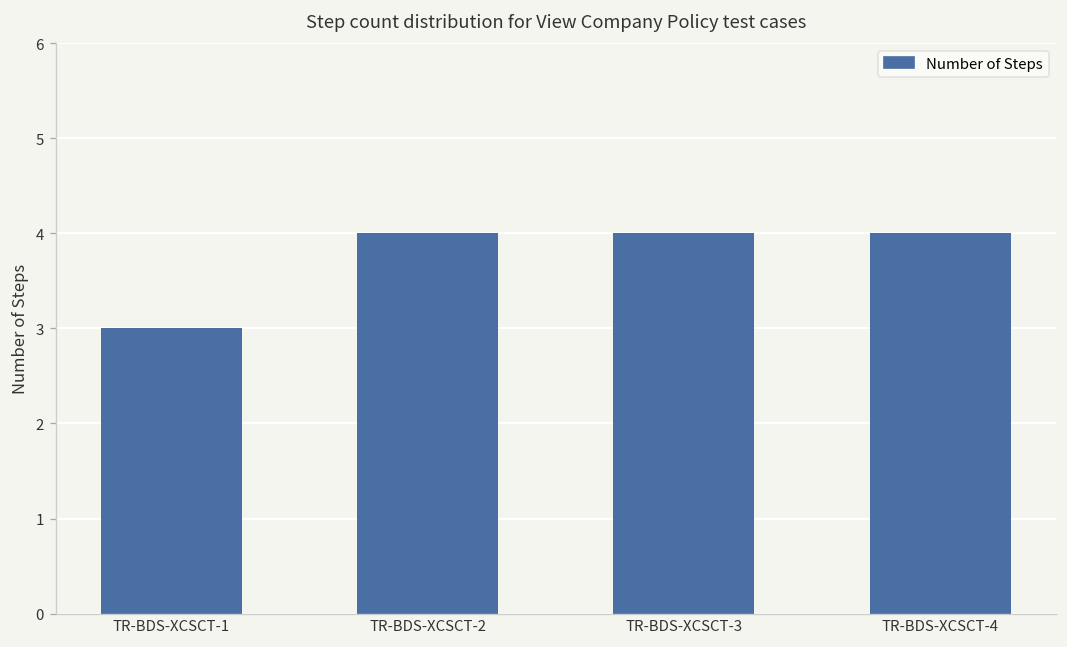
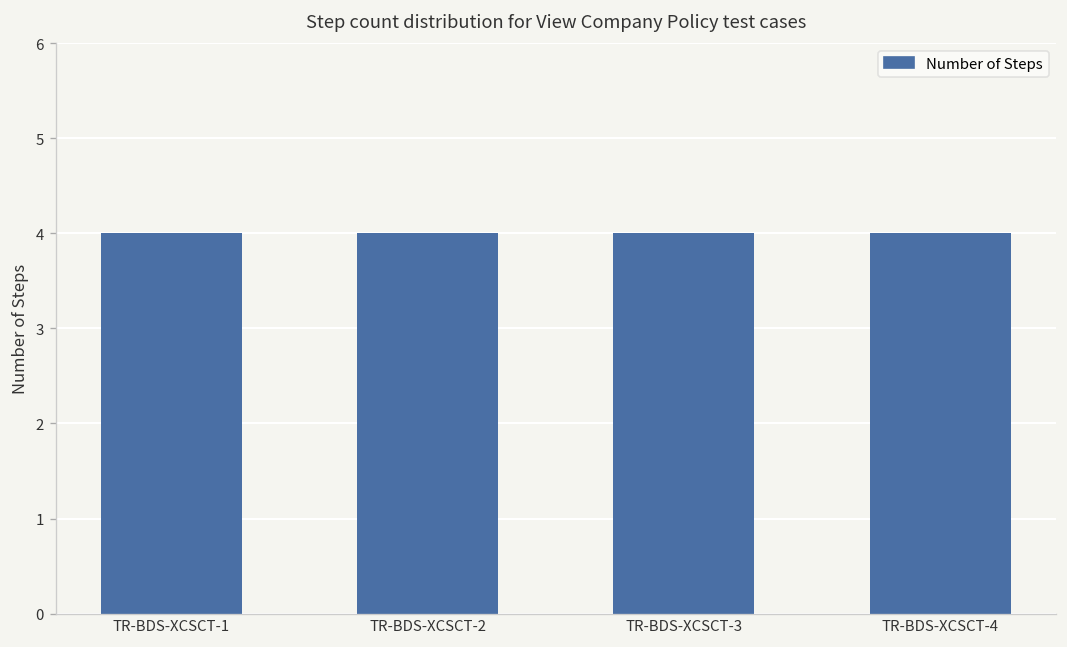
TR-BDS-XCSCT-1: 3 -> 4
